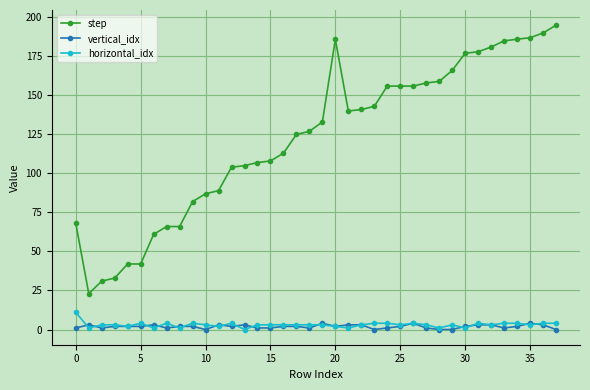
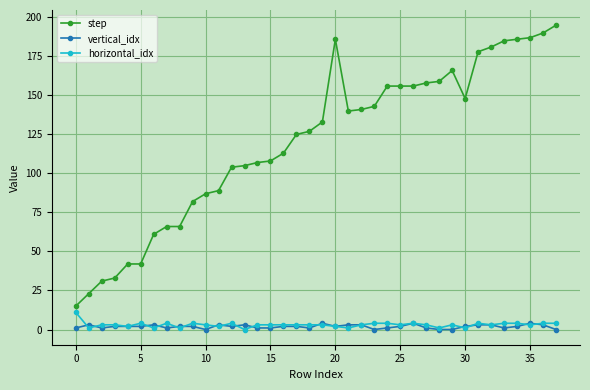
step, 0: 68 -> 15
step, 30: 177 -> 148
